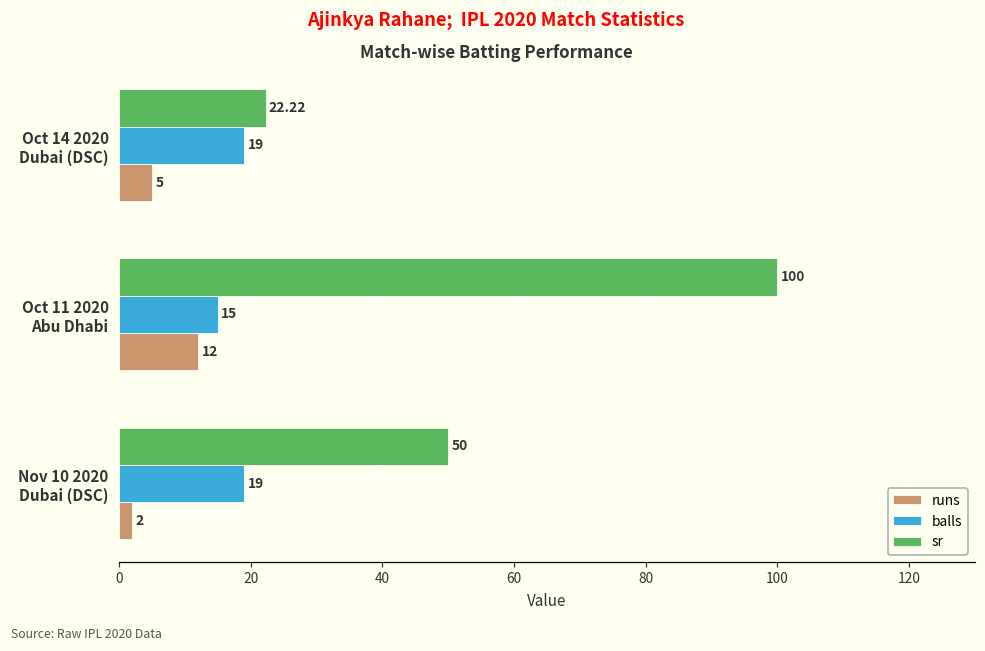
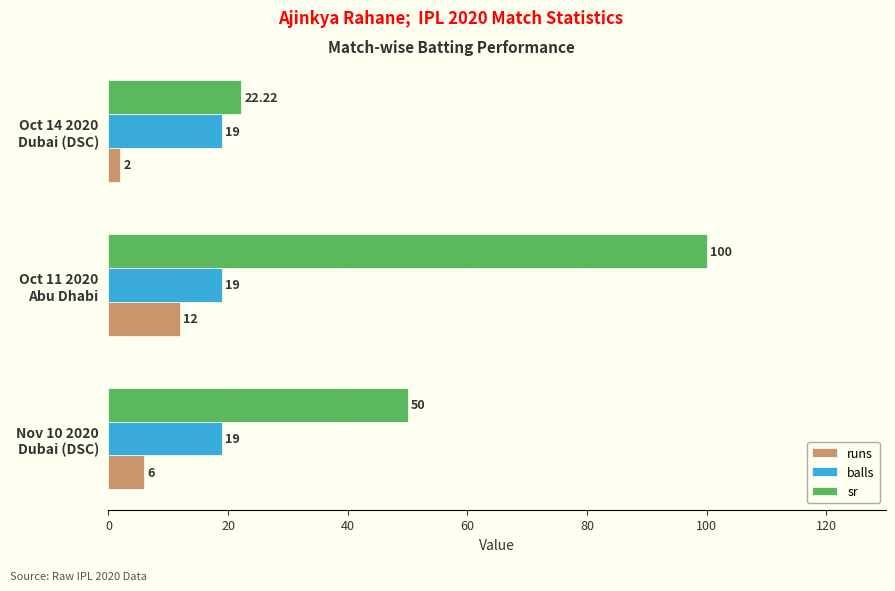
runs, Oct 14 2020 Dubai (DSC): 5 -> 2
balls, Oct 11 2020 Abu Dhabi: 15 -> 19
runs, Nov 10 2020 Dubai (DSC): 2 -> 6
